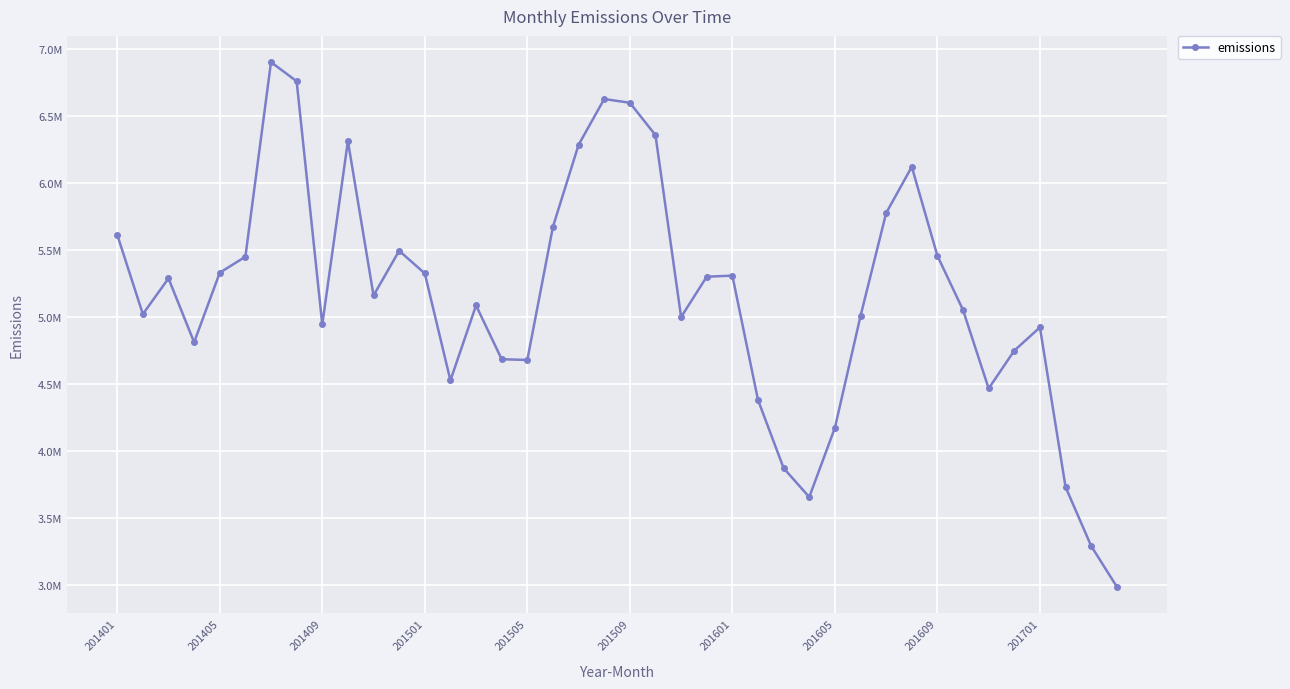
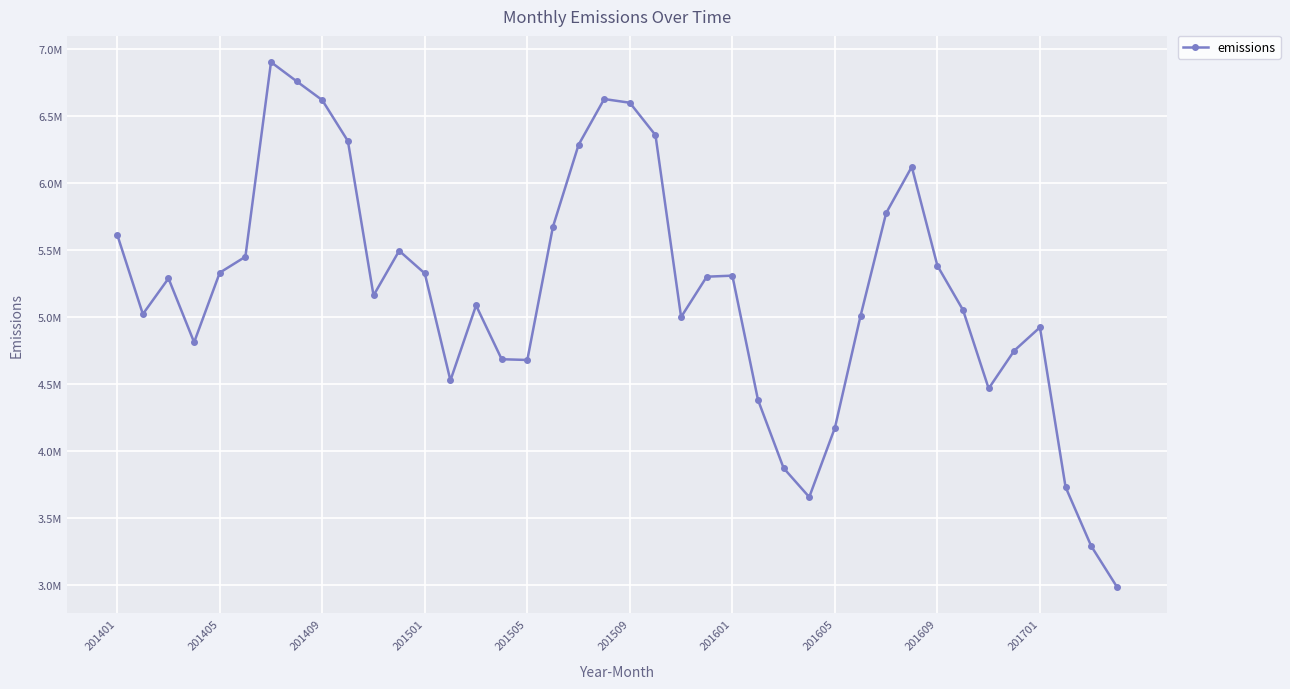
201409: 4950000 -> 6620000
201609: 5460000 -> 5380000
